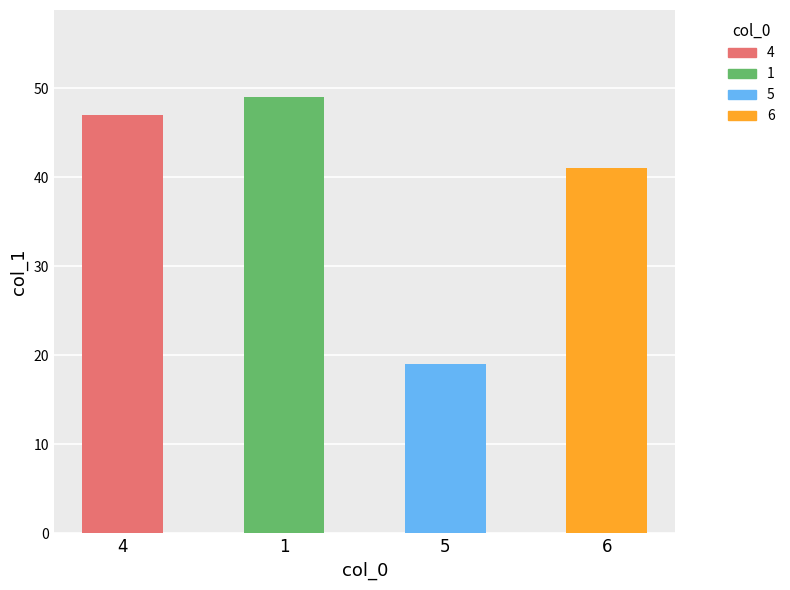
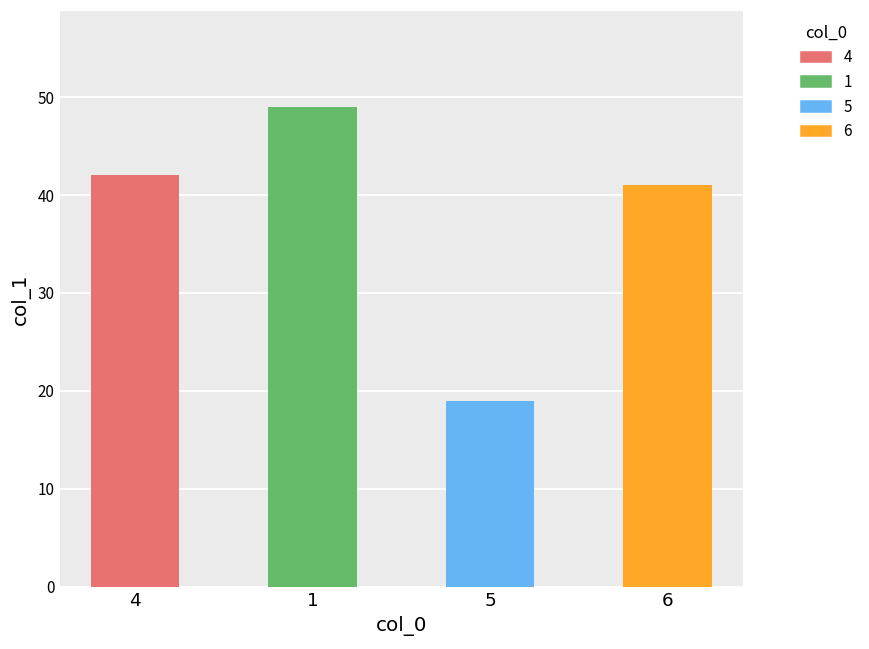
4: 47 -> 42
